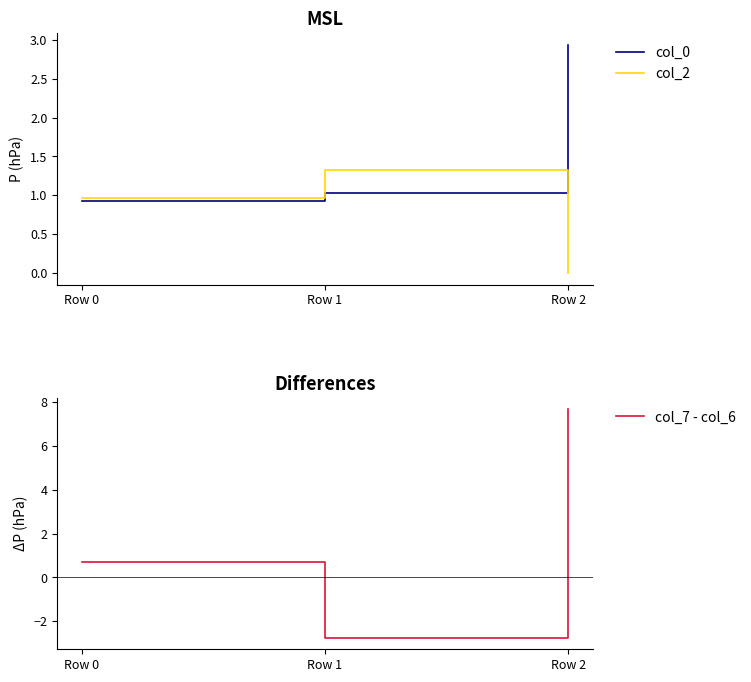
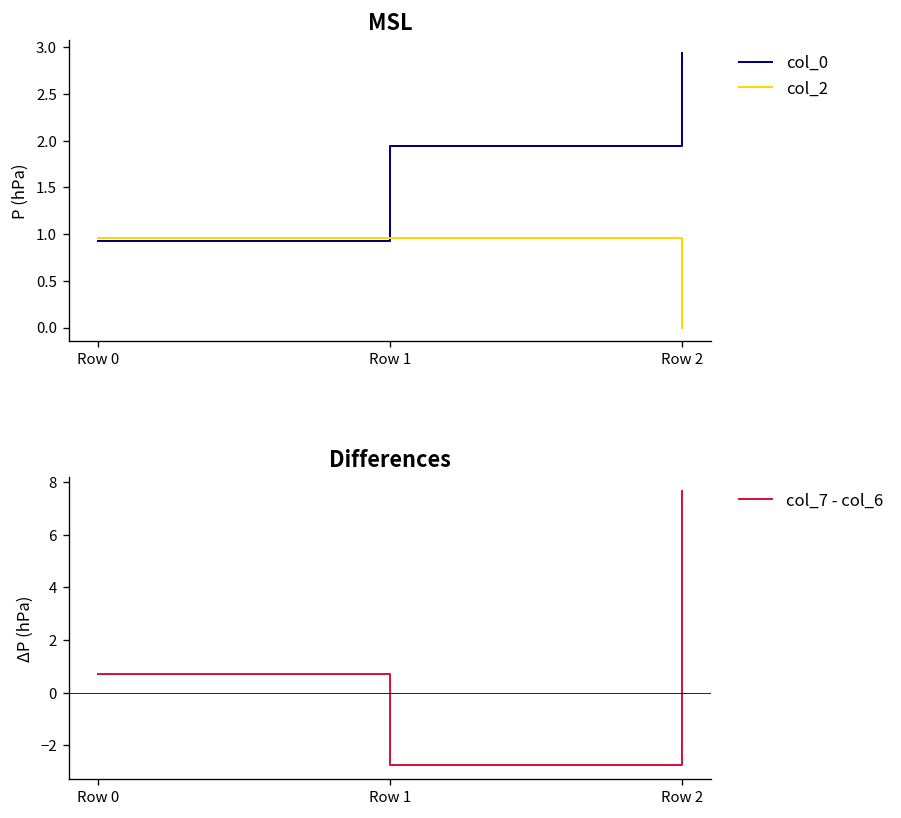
MSL, col_0, Row 1: 1.0 -> 1.9
MSL, col_2, Row 1: 1.3 -> 1.0
